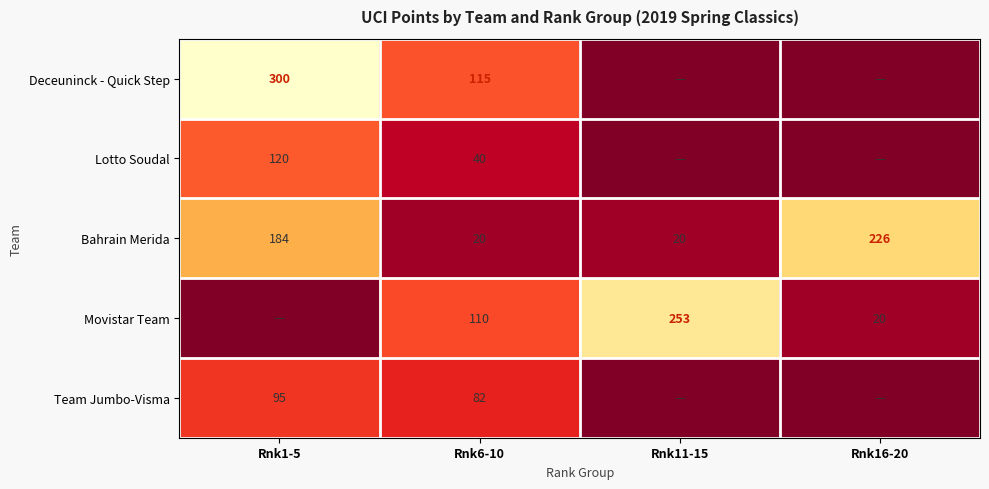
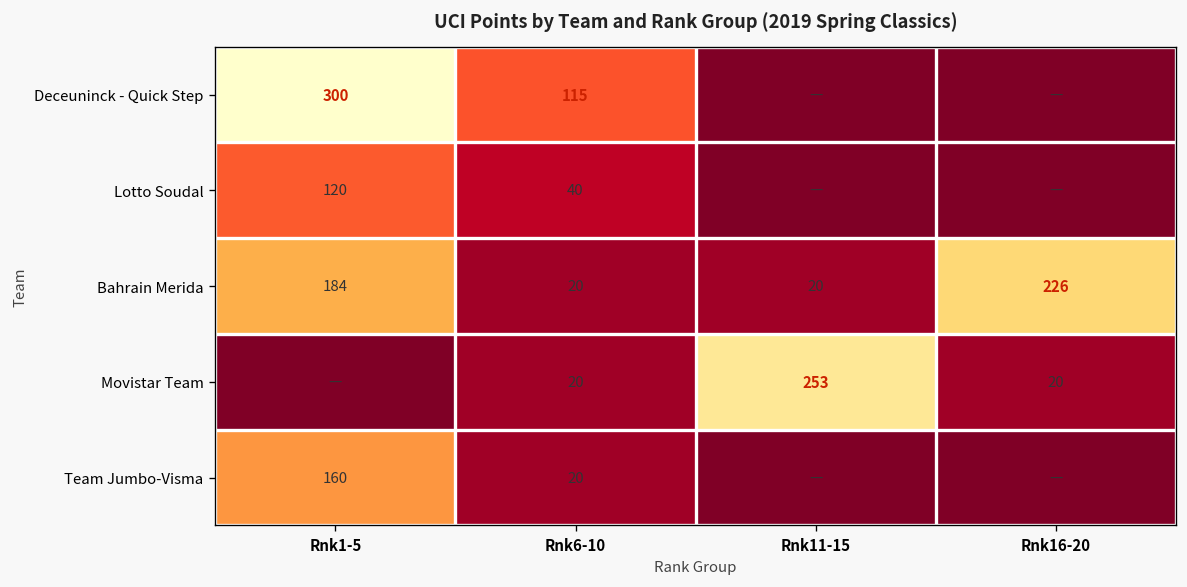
Movistar Team, Rnk6-10: 110 -> 20
Team Jumbo-Visma, Rnk1-5: 95 -> 160
Team Jumbo-Visma, Rnk6-10: 82 -> 20
